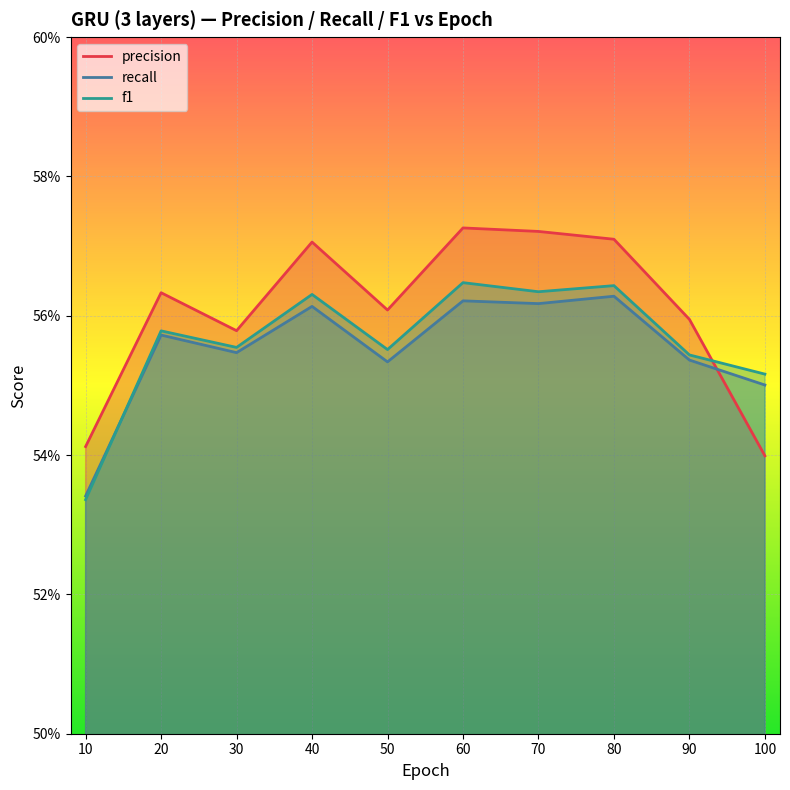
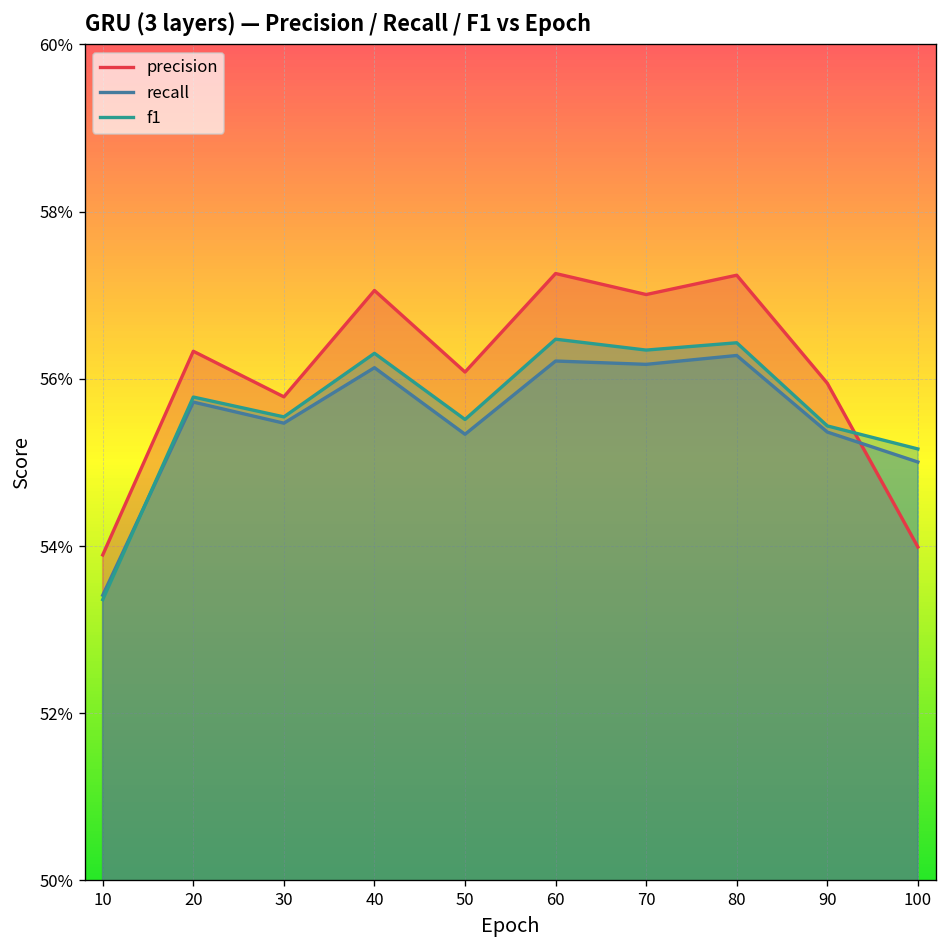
precision, 10: 54.1% -> 53.9%
precision, 70: 57.2% -> 57.0%
precision, 80: 57.1% -> 57.2%
